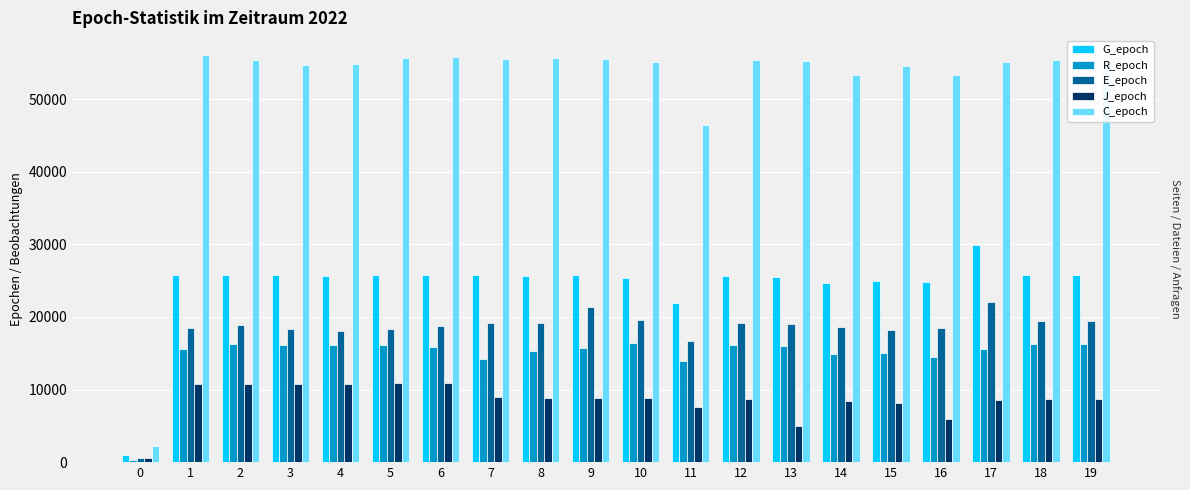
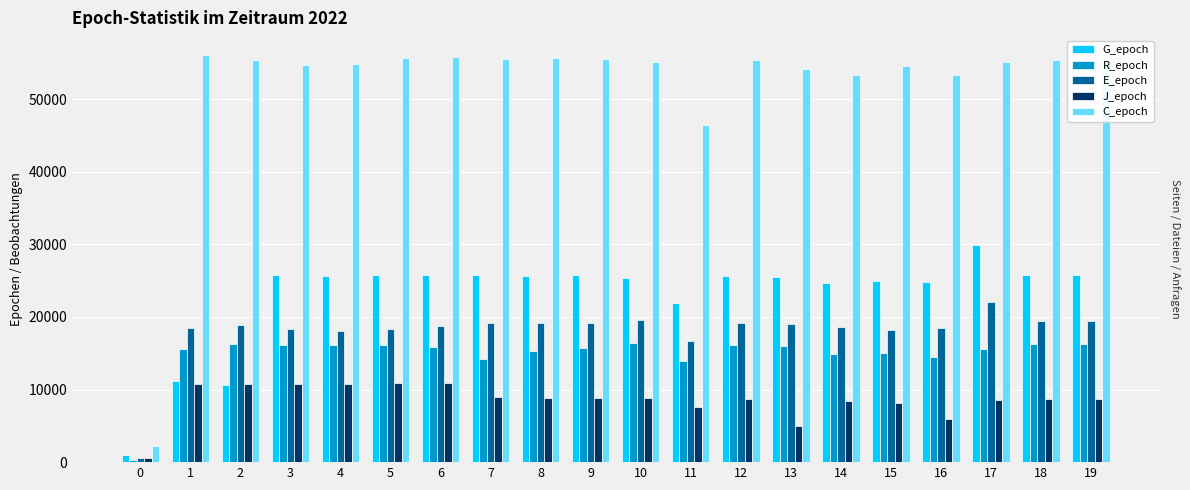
G_epoch, 1: 26000 -> 11000
G_epoch, 2: 26000 -> 11000
E_epoch, 9: 21000 -> 19000
C_epoch, 13: 55000 -> 54000
